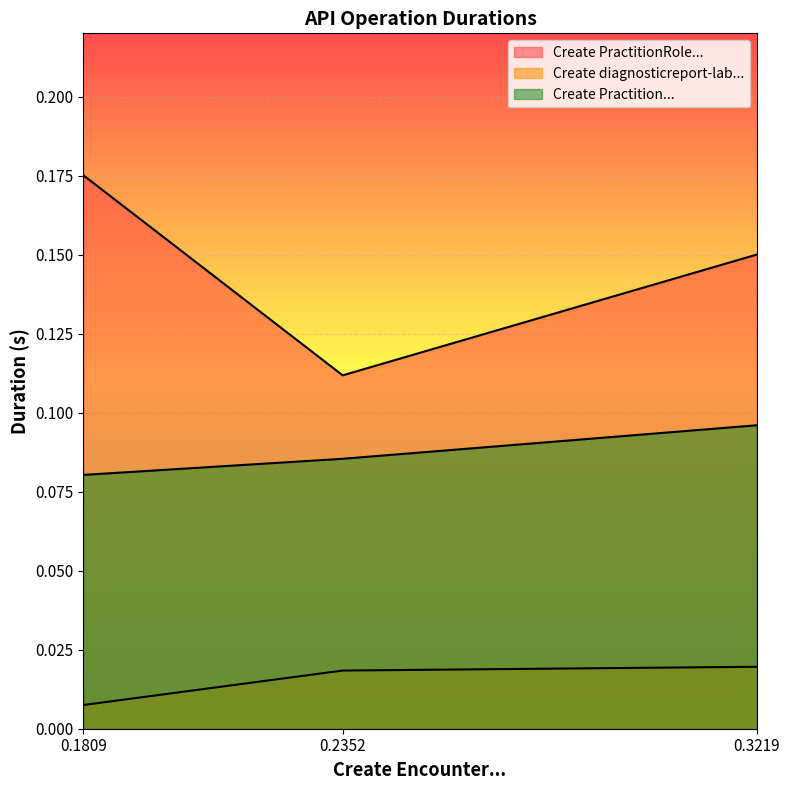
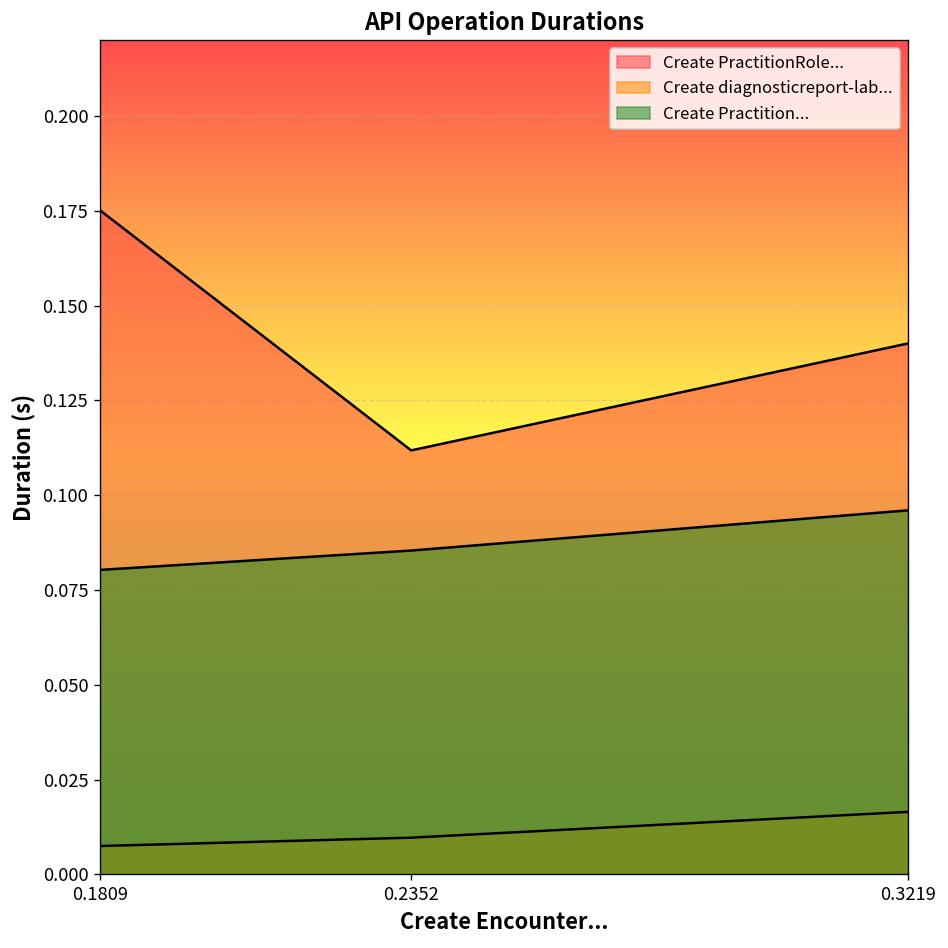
Create diagnosticreport-lab..., 0.2352: 0.018 -> 0.010
Create PractitionRole..., 0.3219: 0.15 -> 0.14
Create diagnosticreport-lab..., 0.3219: 0.020 -> 0.017
